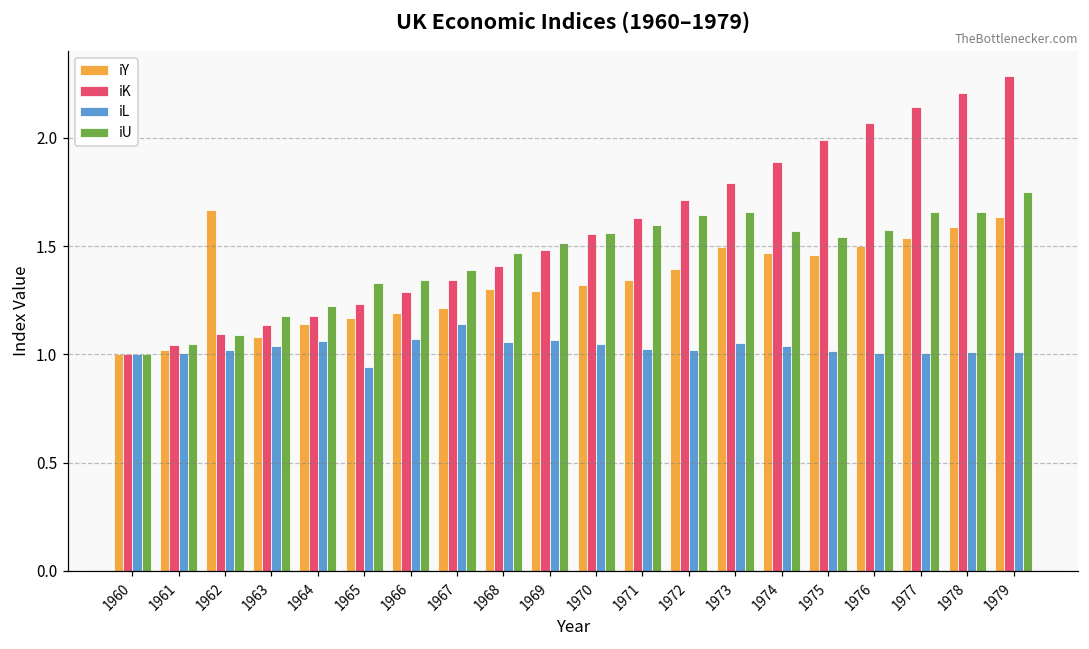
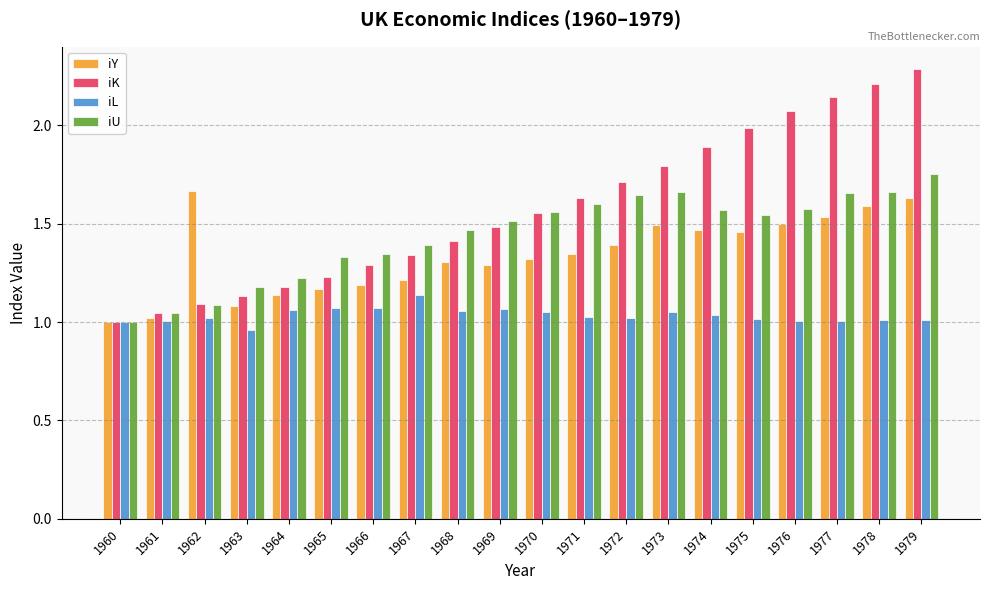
iL, 1963: 1.04 -> 0.96
iL, 1965: 0.94 -> 1.07
